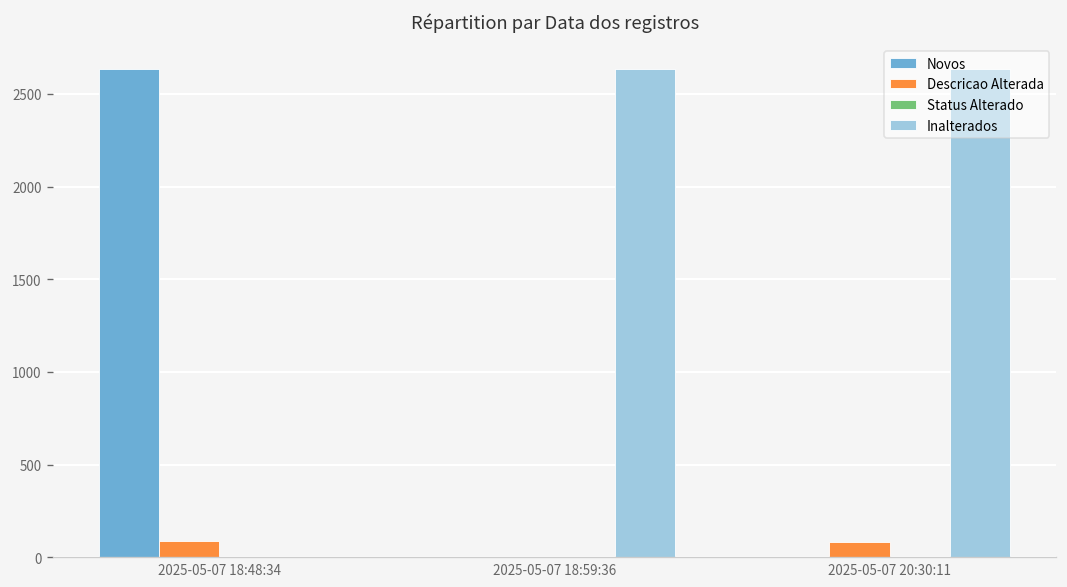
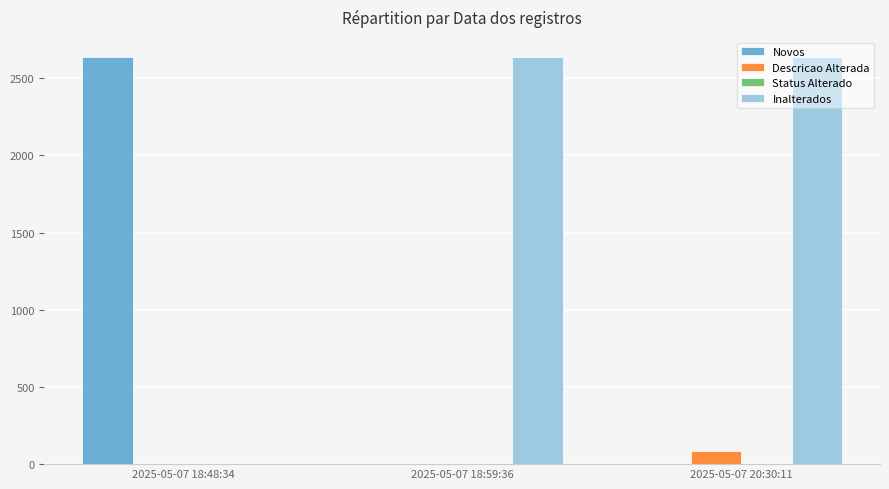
Descricao Alterada, 2025-05-07 18:48:34: 90 -> 0
